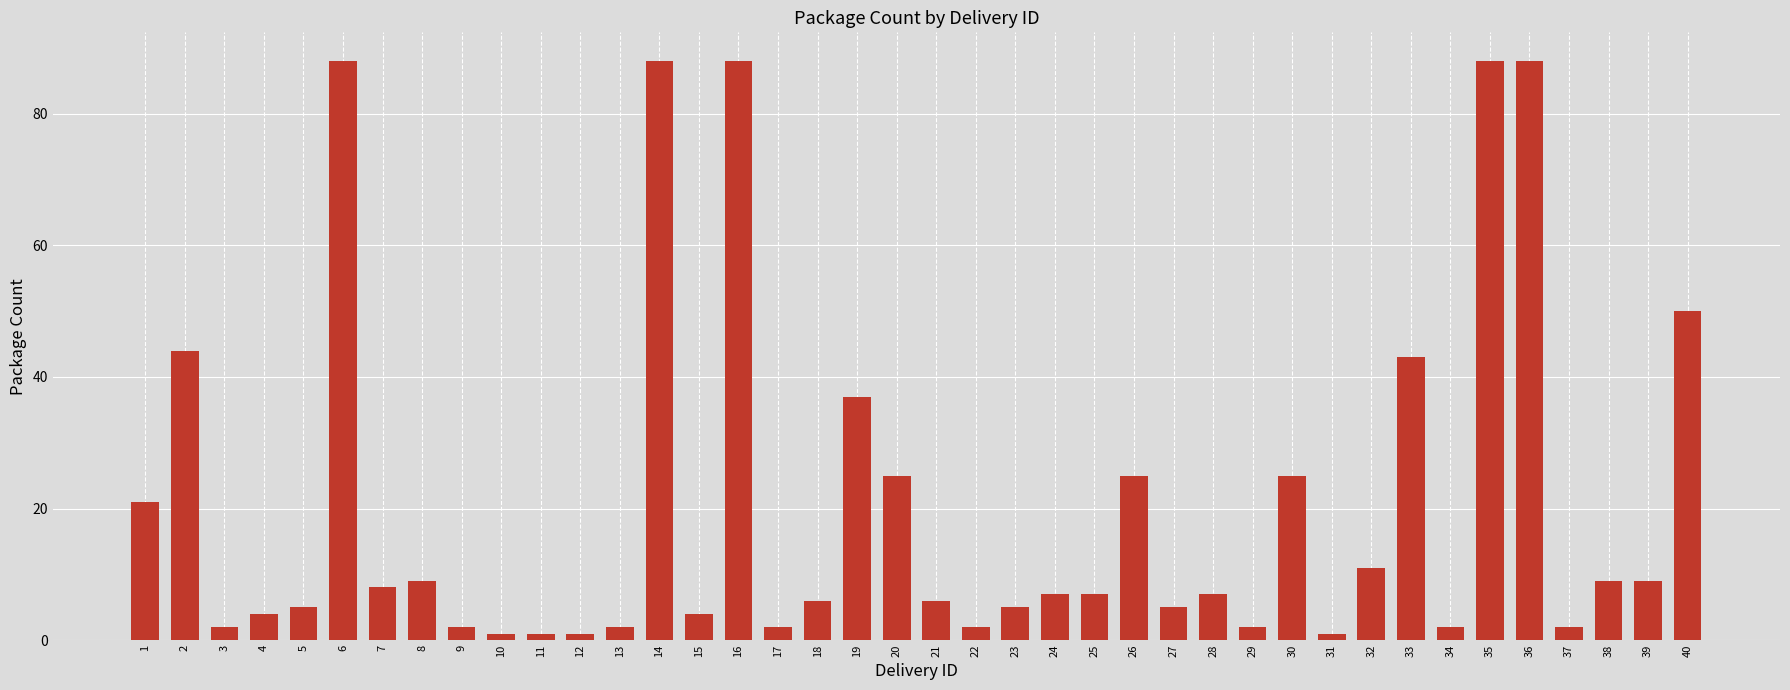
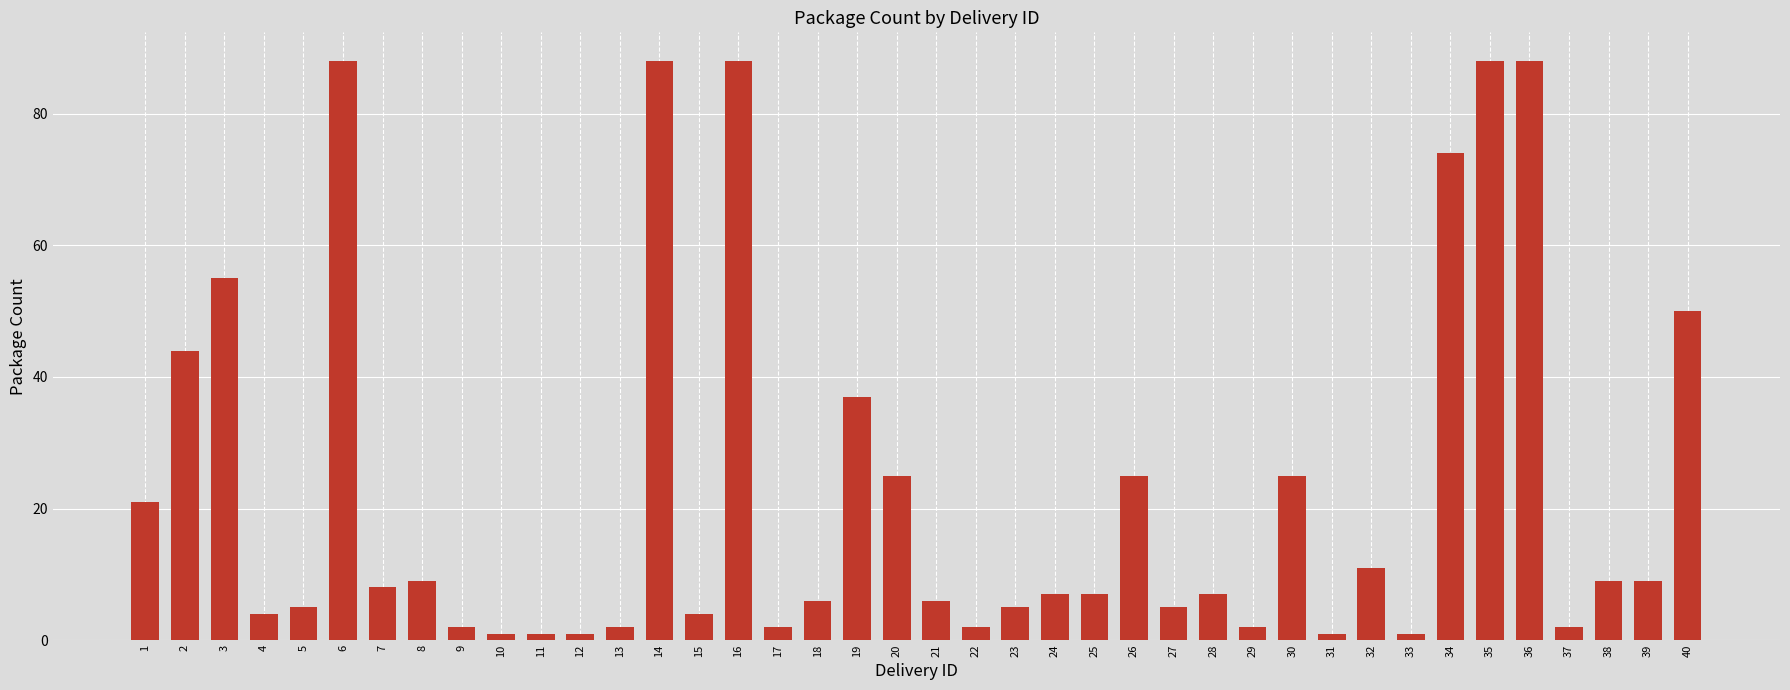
3: 2 -> 55
33: 43 -> 1
34: 2 -> 74
